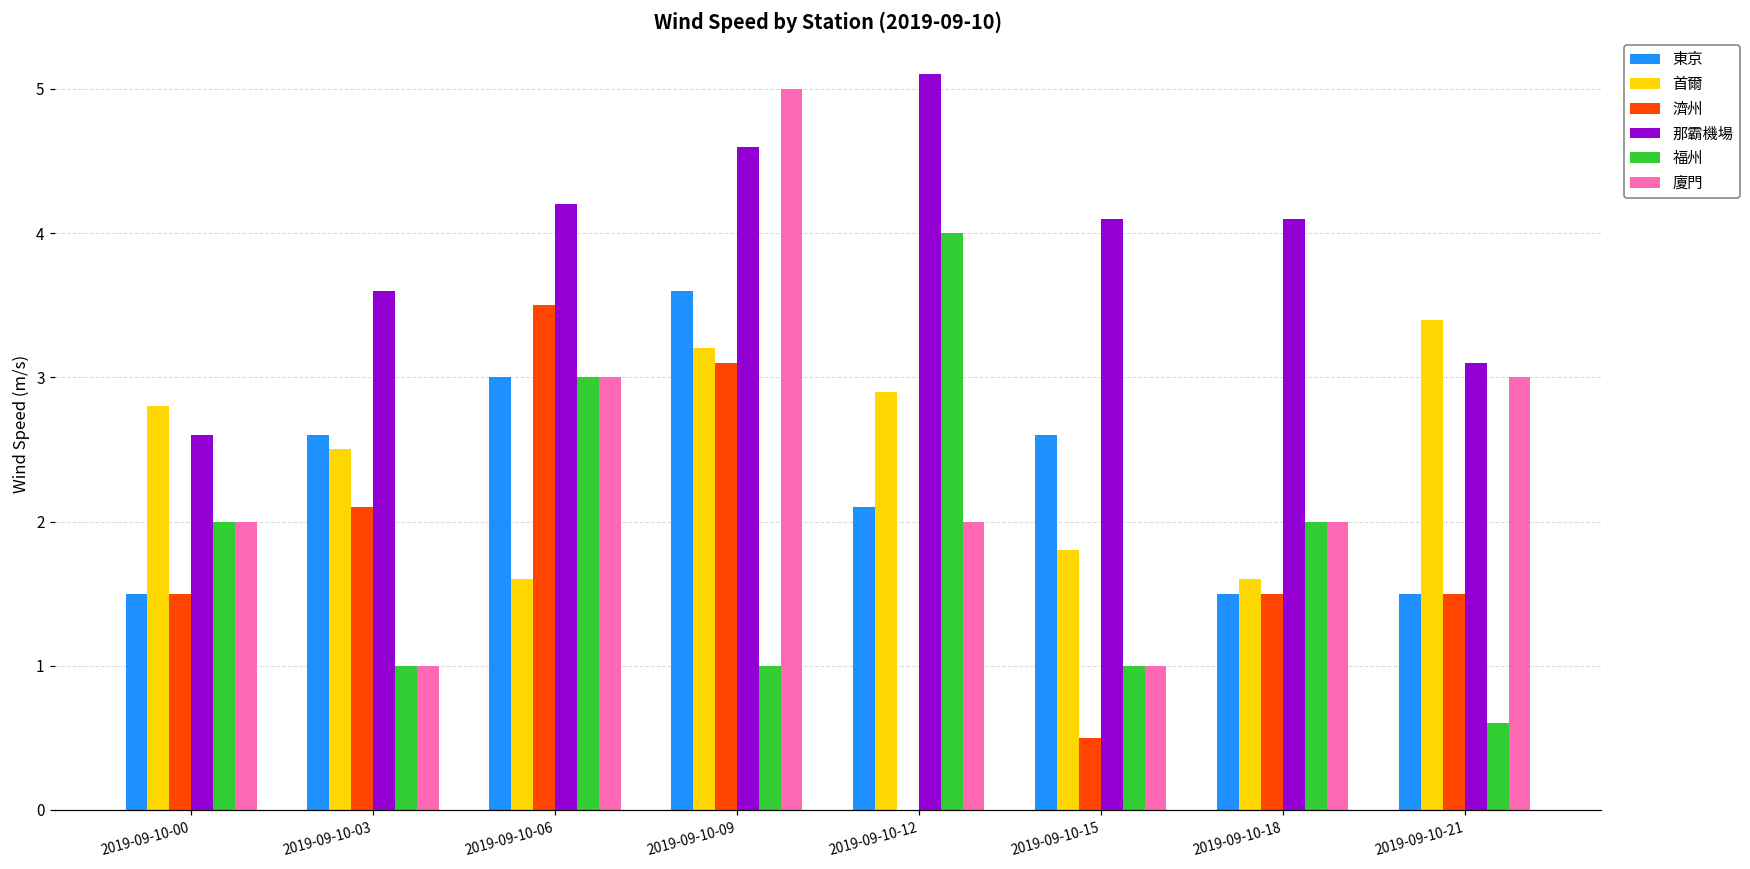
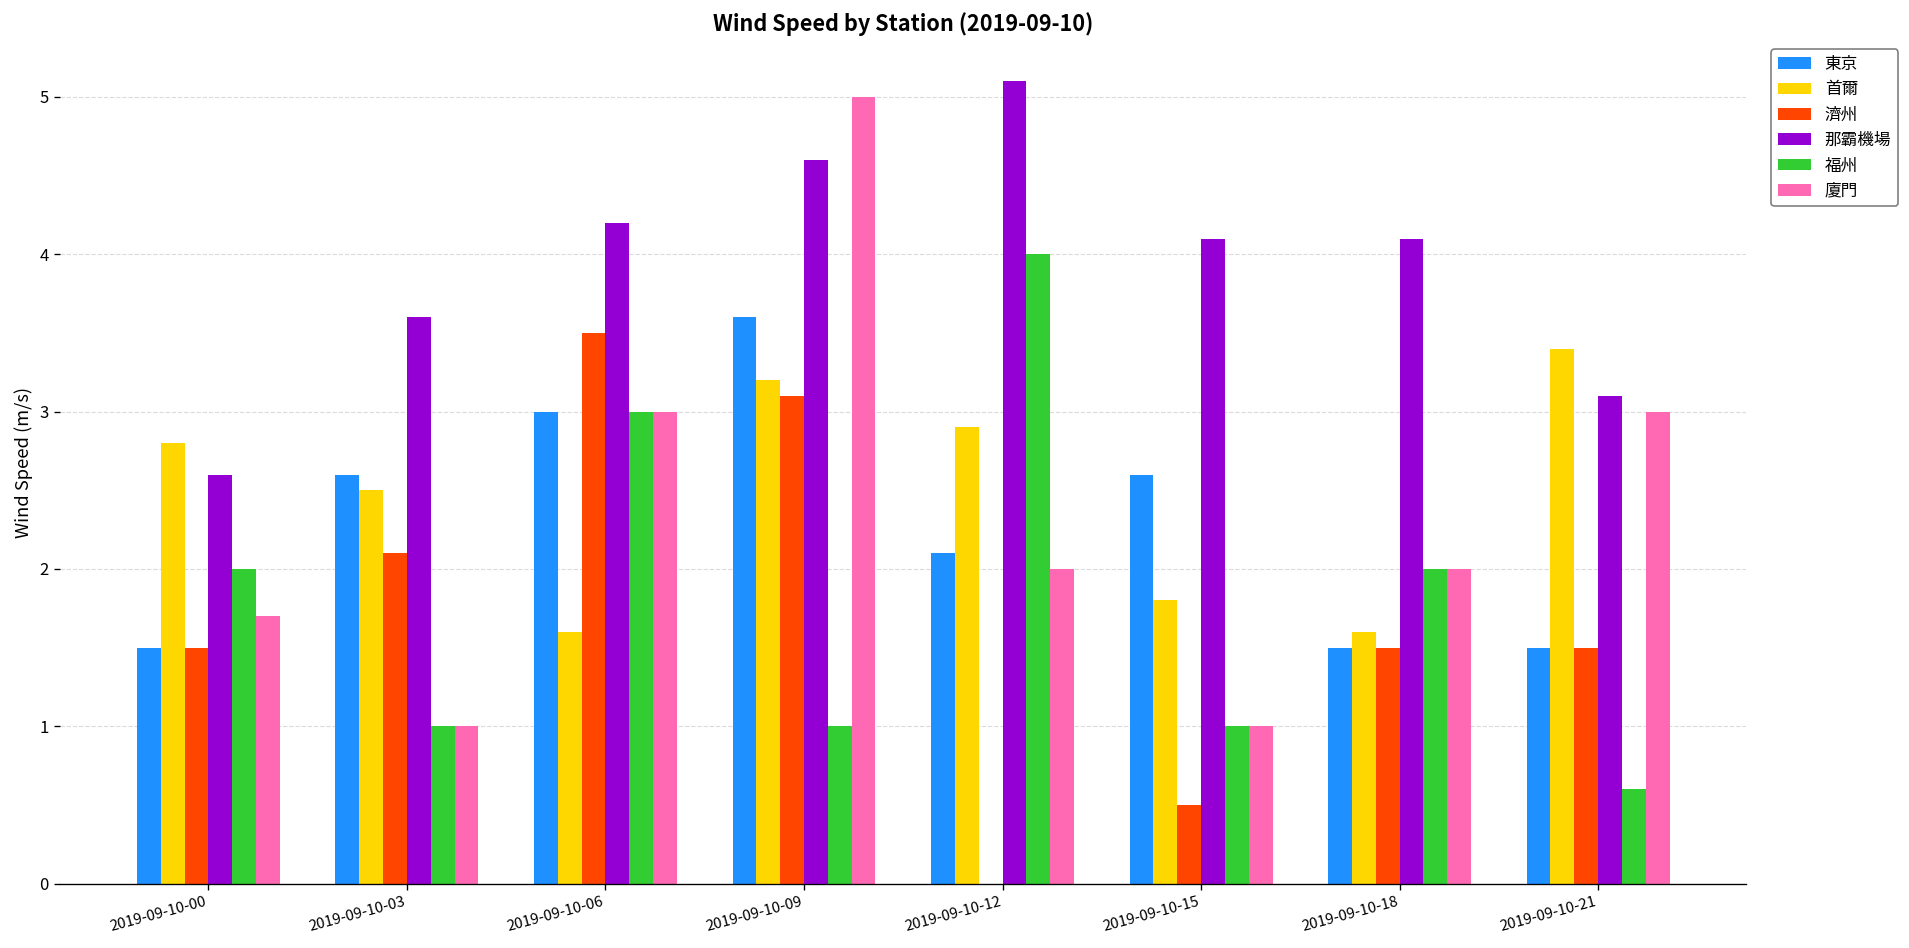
廈門, 2019-09-10-00: 2.0 -> 1.7
